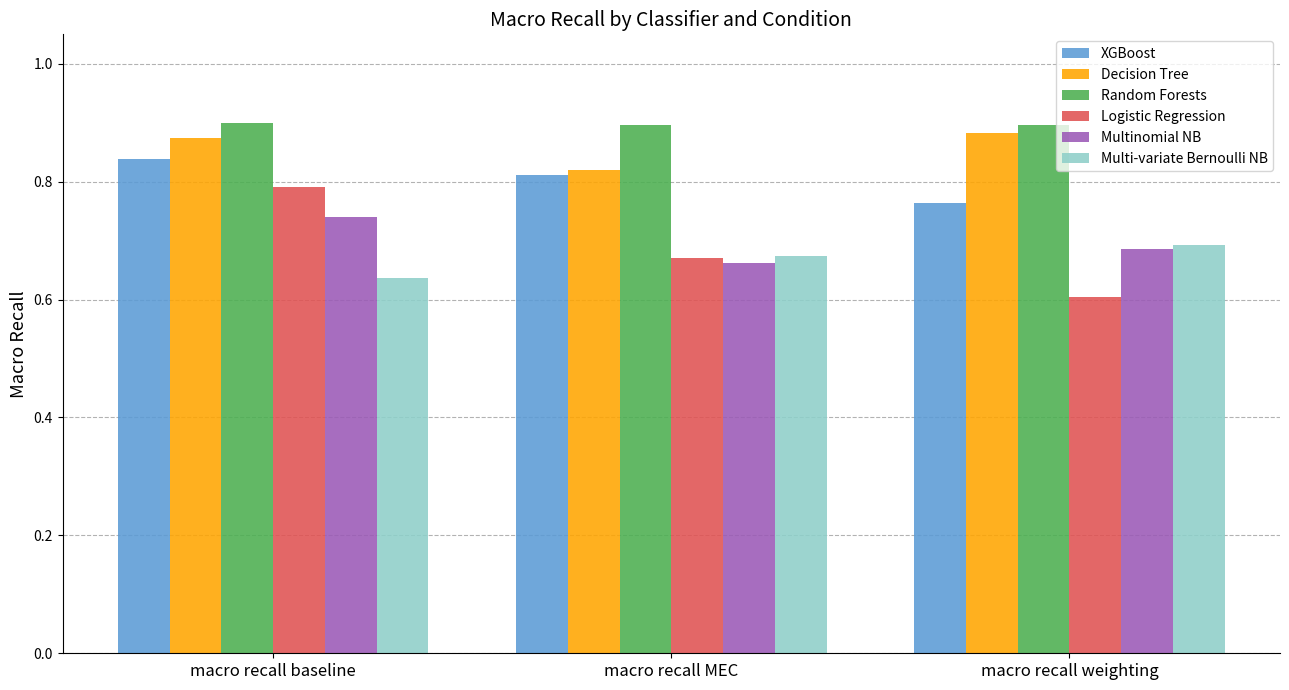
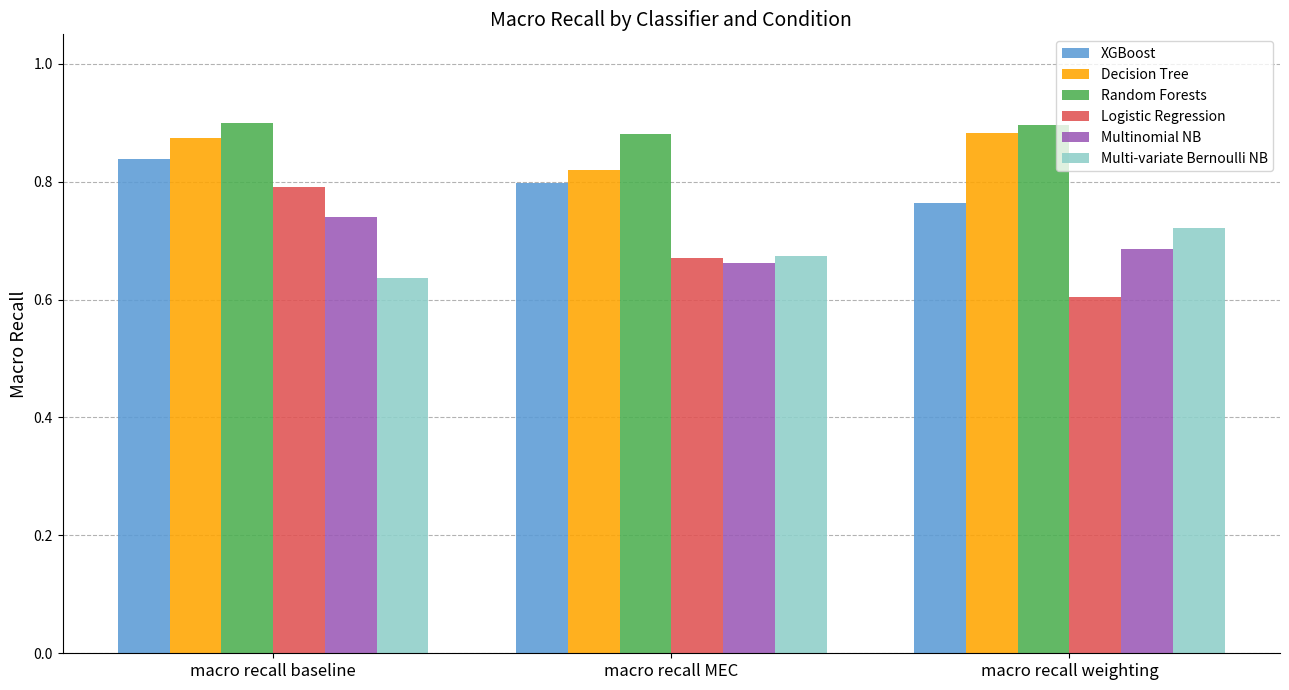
XGBoost, macro recall MEC: 0.81 -> 0.80
Random Forests, macro recall MEC: 0.90 -> 0.88
Multi-variate Bernoulli NB, macro recall weighting: 0.69 -> 0.72
